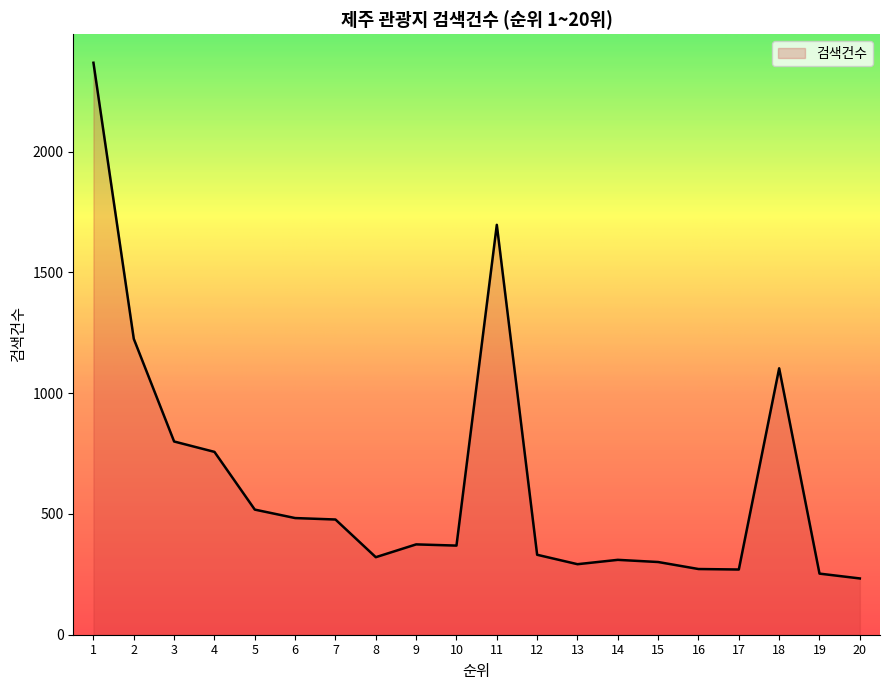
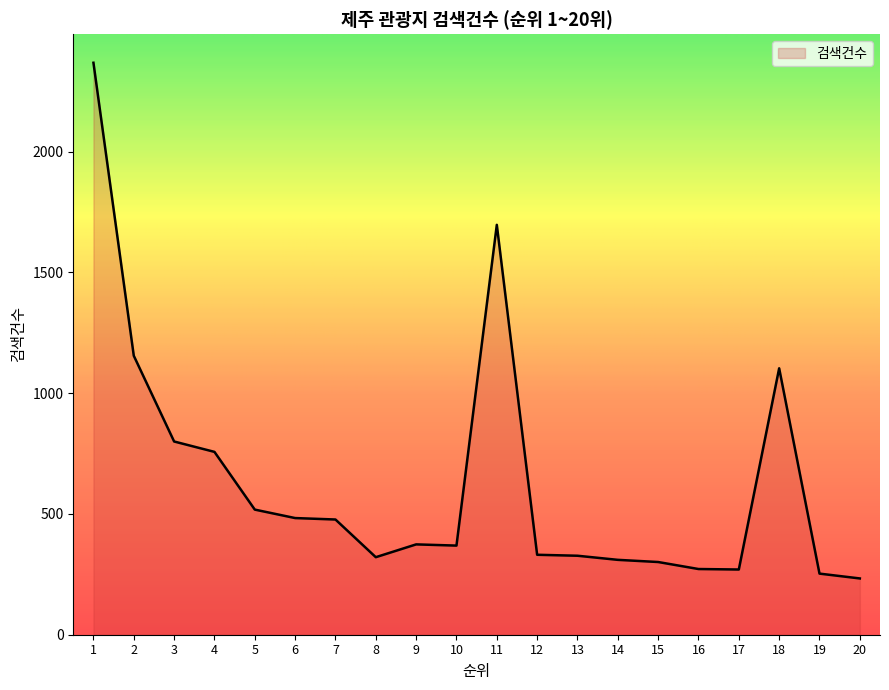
2: 1230 -> 1160
13: 290 -> 330
